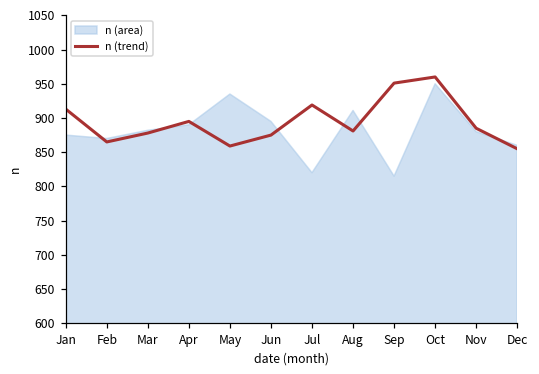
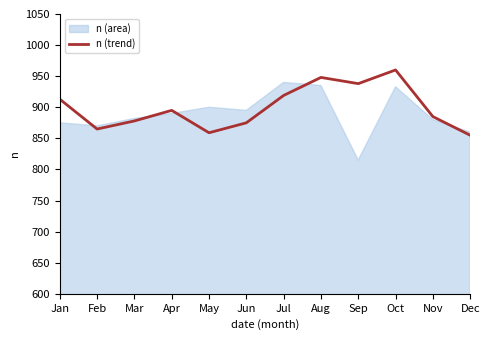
n (area), May: 940 -> 900
n (area), Jul: 820 -> 940
n (trend), Aug: 880 -> 950
n (area), Aug: 910 -> 940
n (trend), Sep: 950 -> 940
n (area), Oct: 950 -> 930
